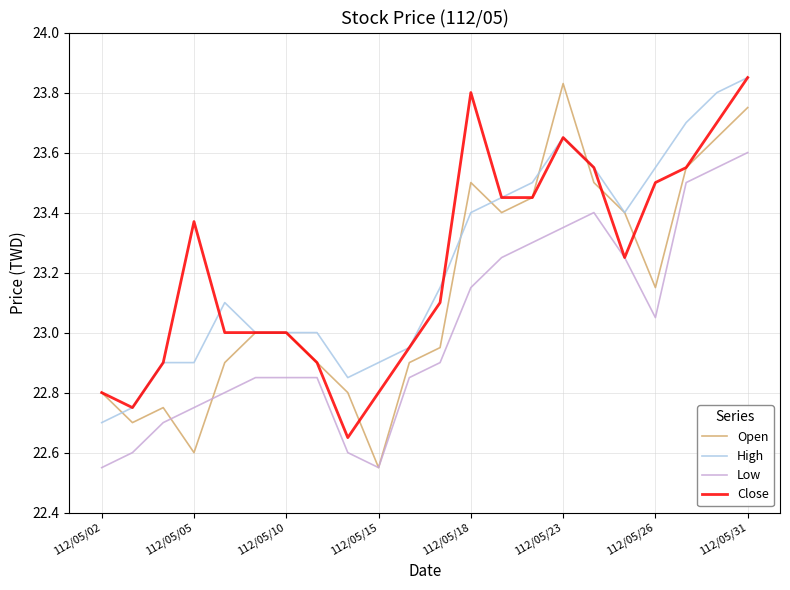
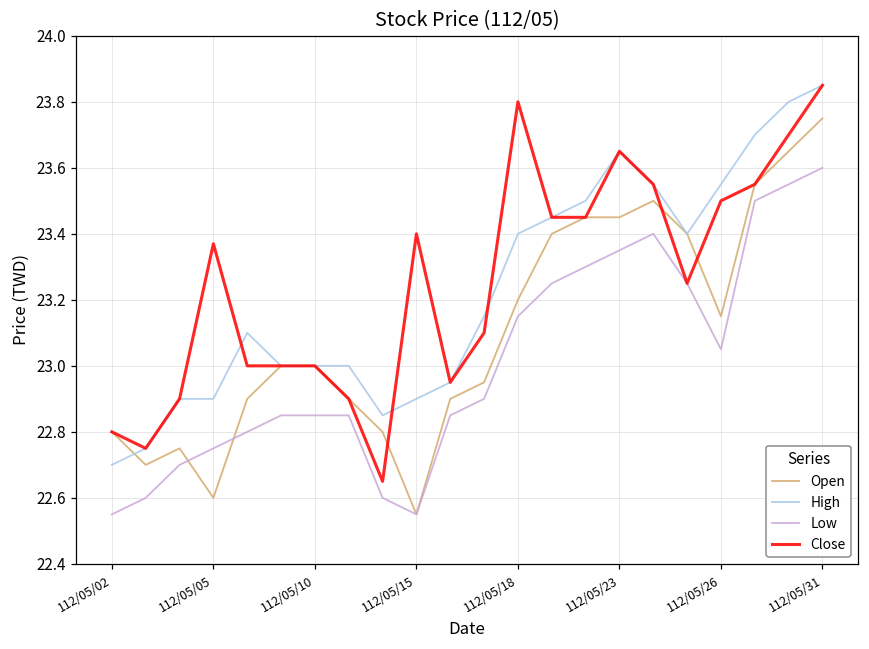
Close, 112/05/15: 22.8 -> 23.4
Open, 112/05/18: 23.5 -> 23.2
Open, 112/05/23: 23.83 -> 23.45
